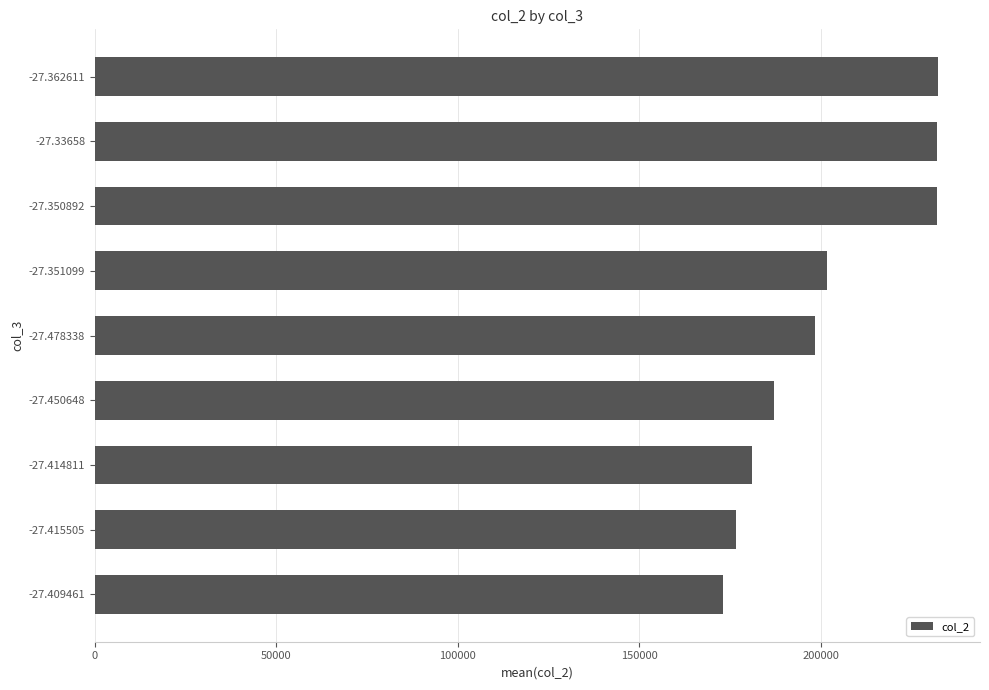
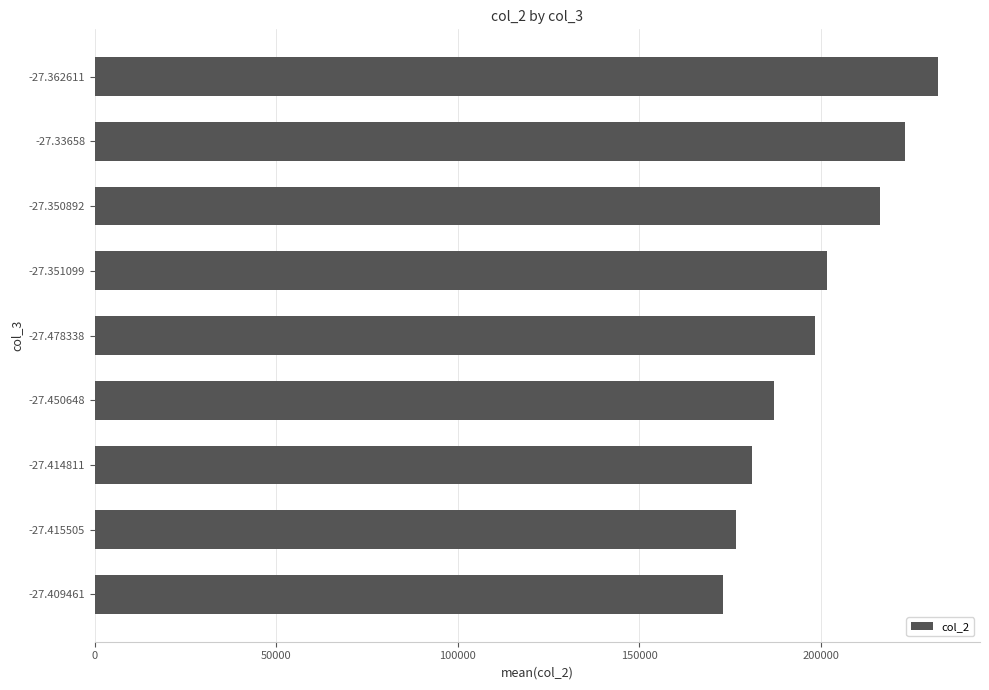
-27.33658: 232000 -> 223000
-27.350892: 232000 -> 216000
